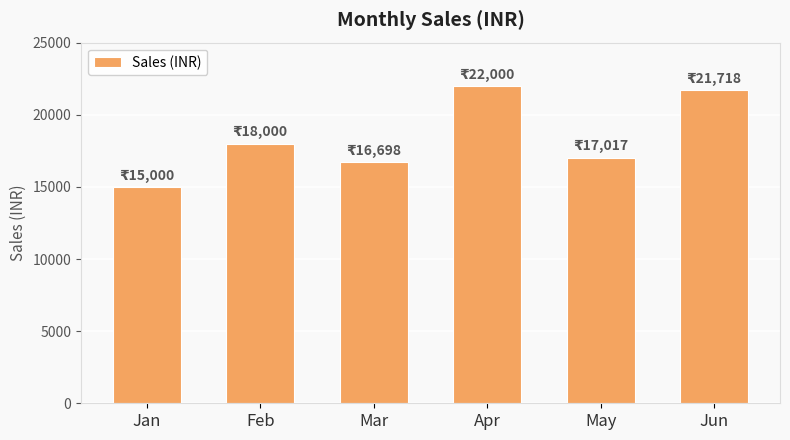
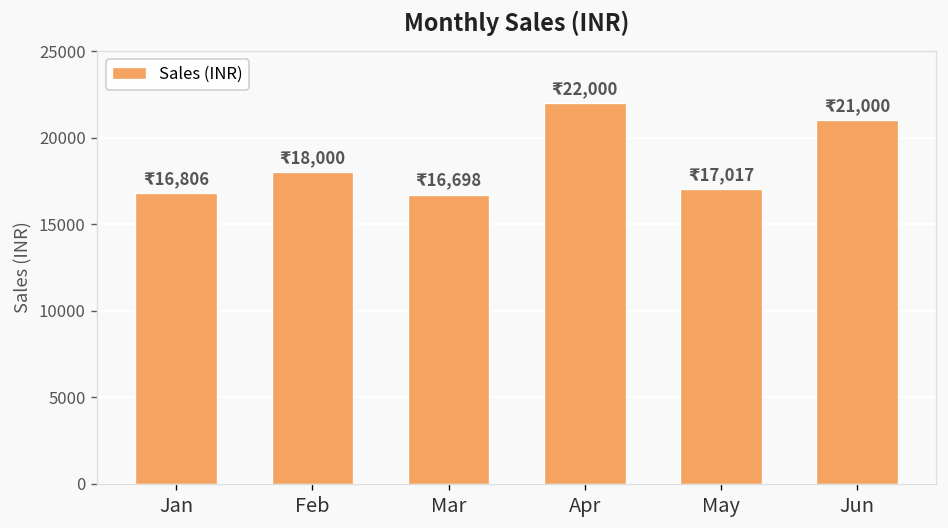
Jan: 15,000 -> 16,806
Jun: 21,718 -> 21,000
